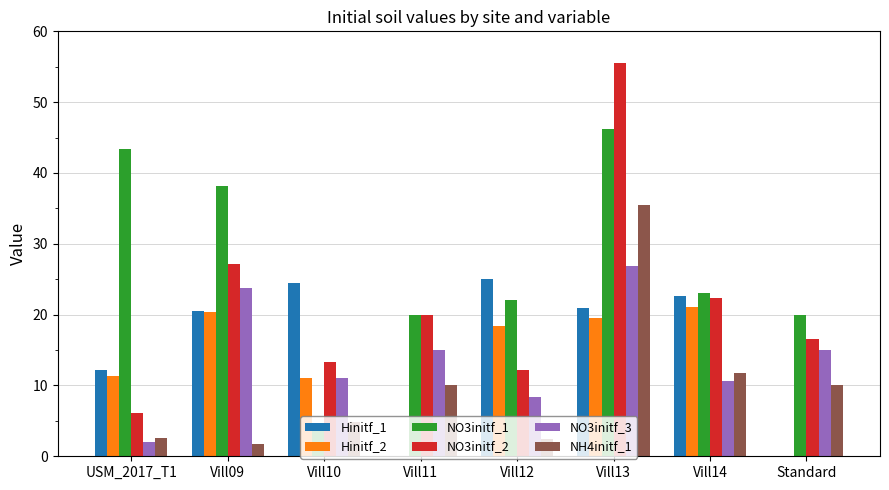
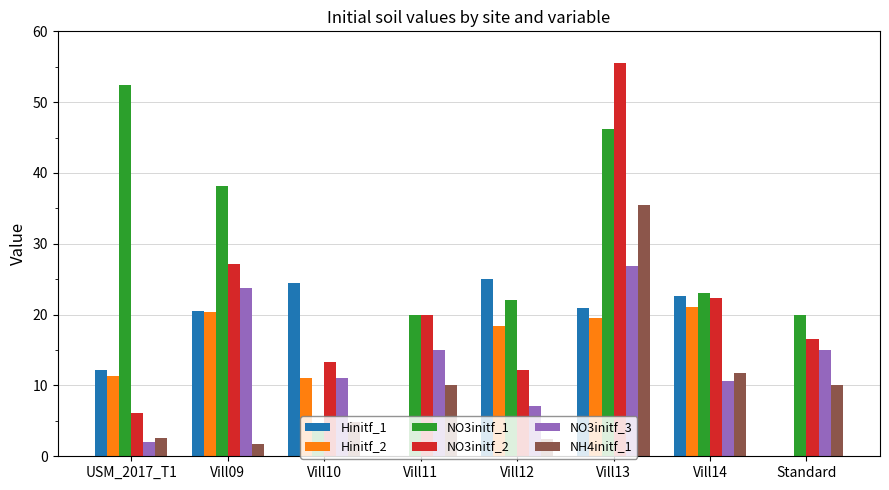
NO3initf_1, USM_2017_T1: 43 -> 52
NO3initf_3, Vill12: 8 -> 7
